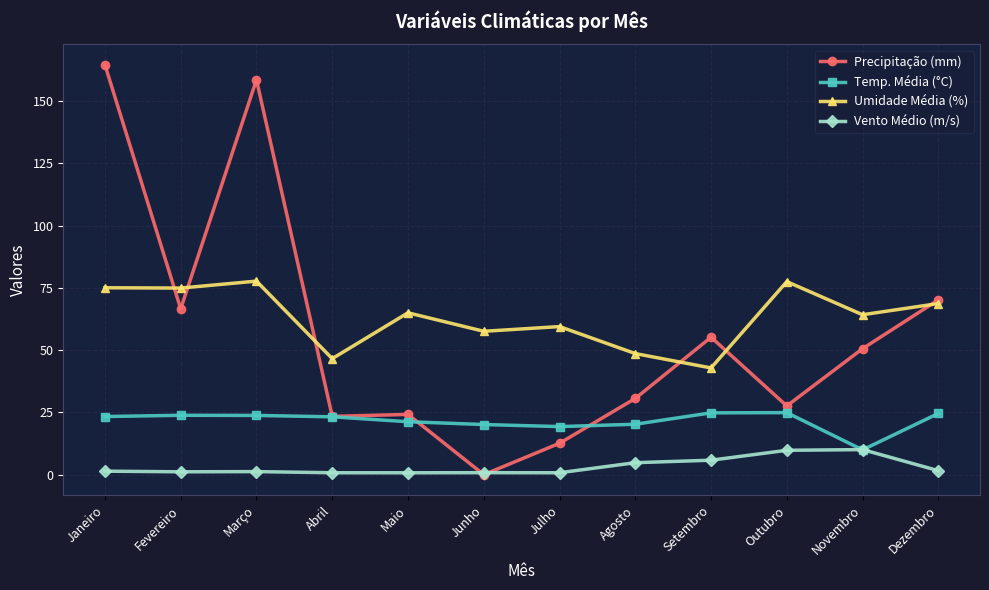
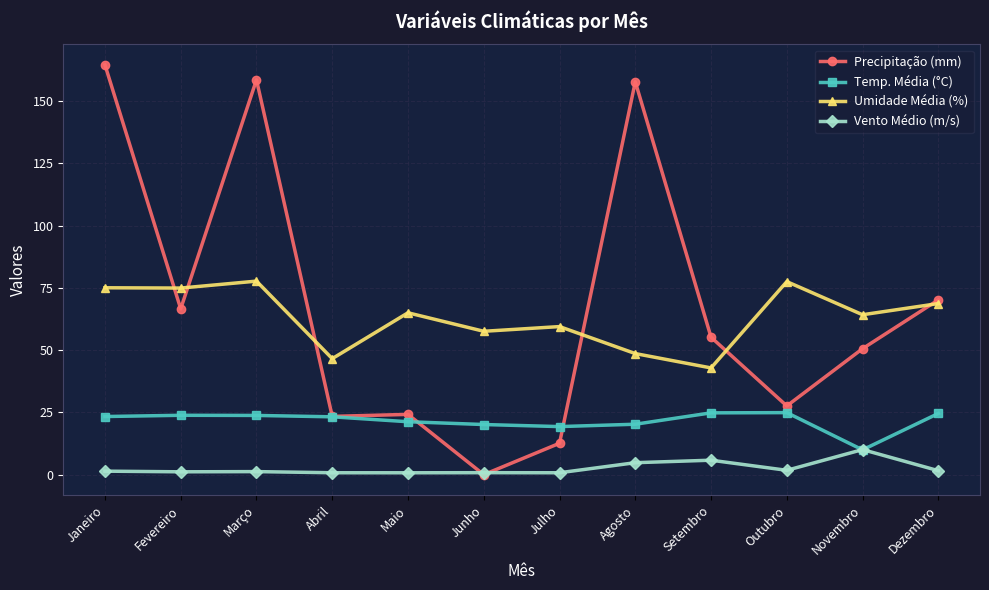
Precipitação (mm), Agosto: 31 -> 158
Vento Médio (m/s), Outubro: 10 -> 2
